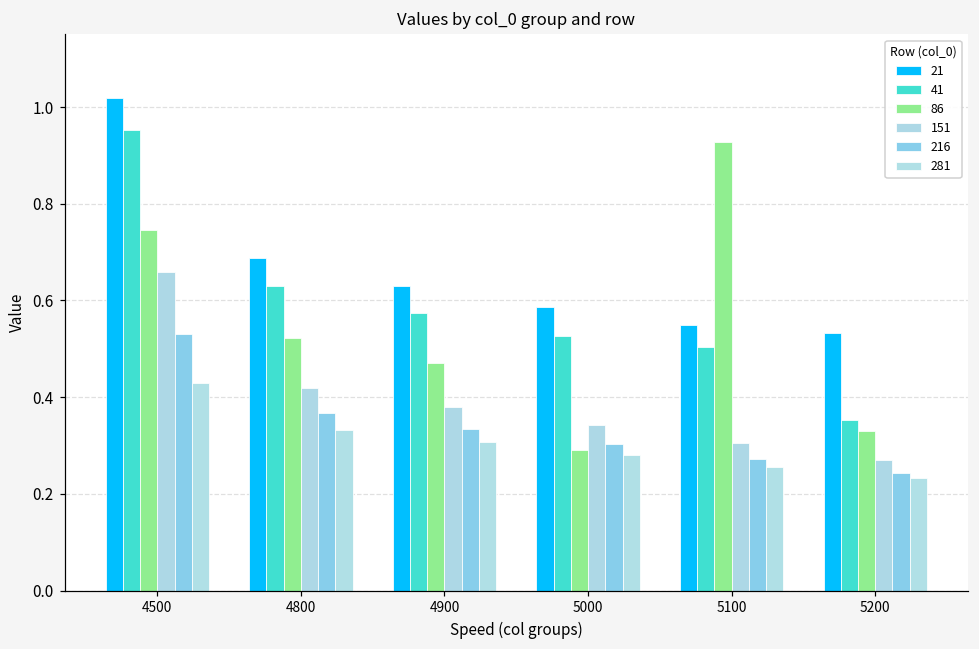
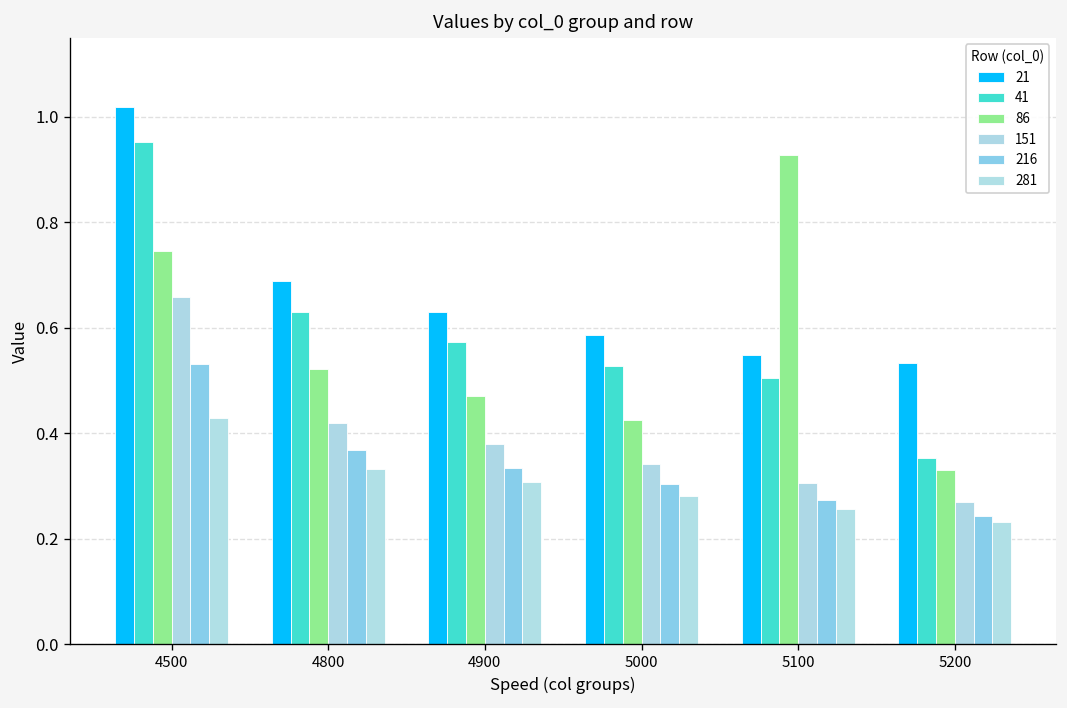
86, 5000: 0.29 -> 0.43
